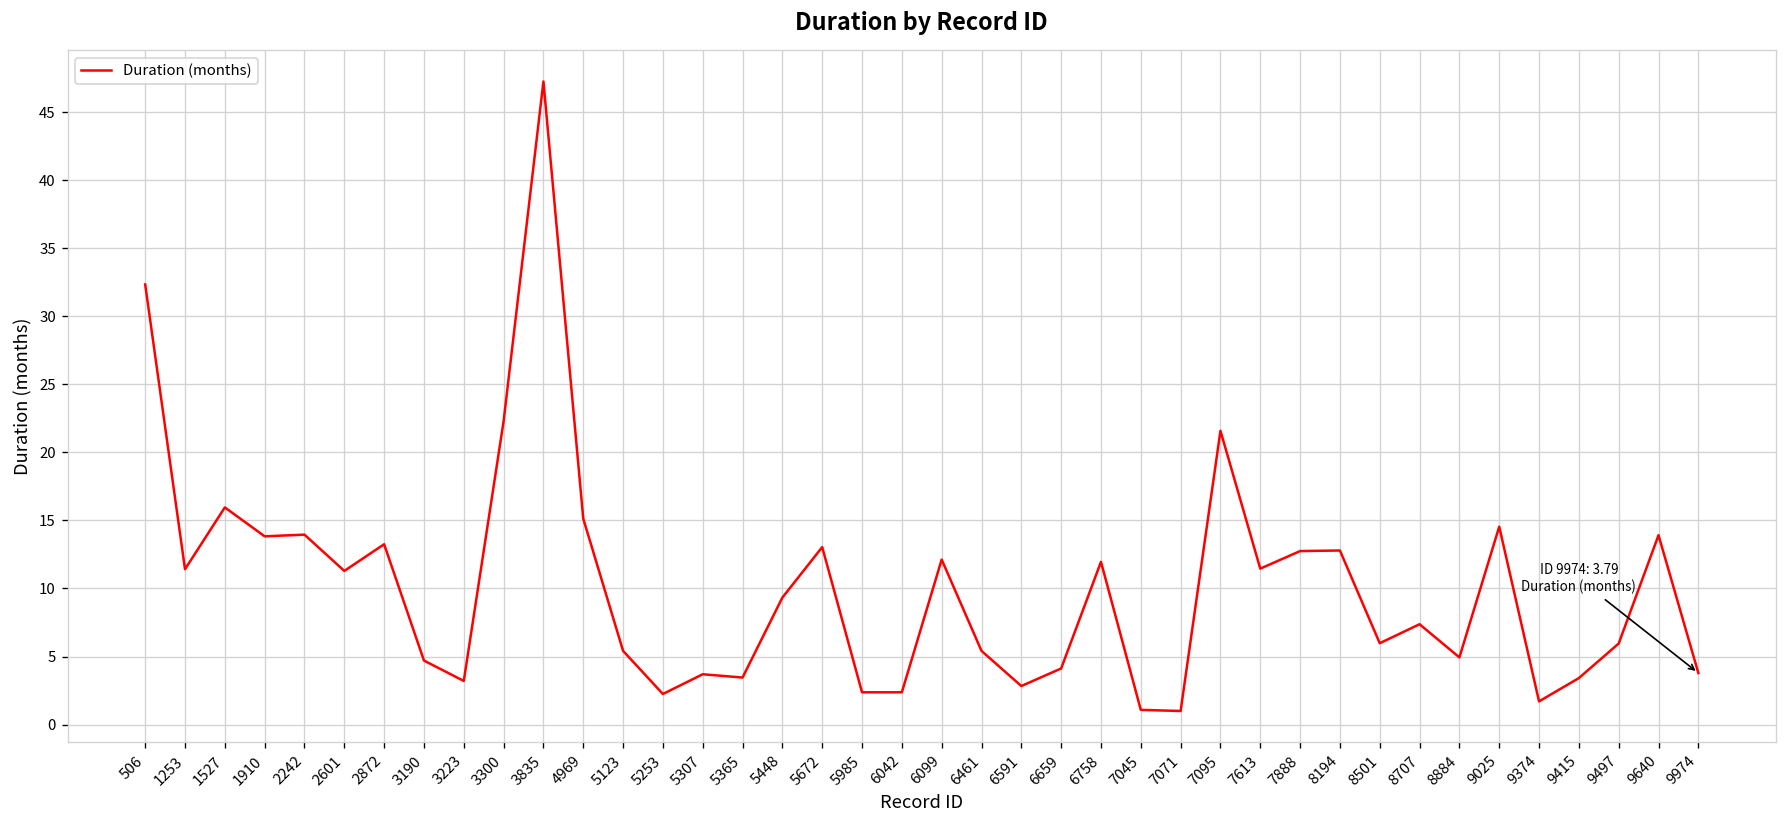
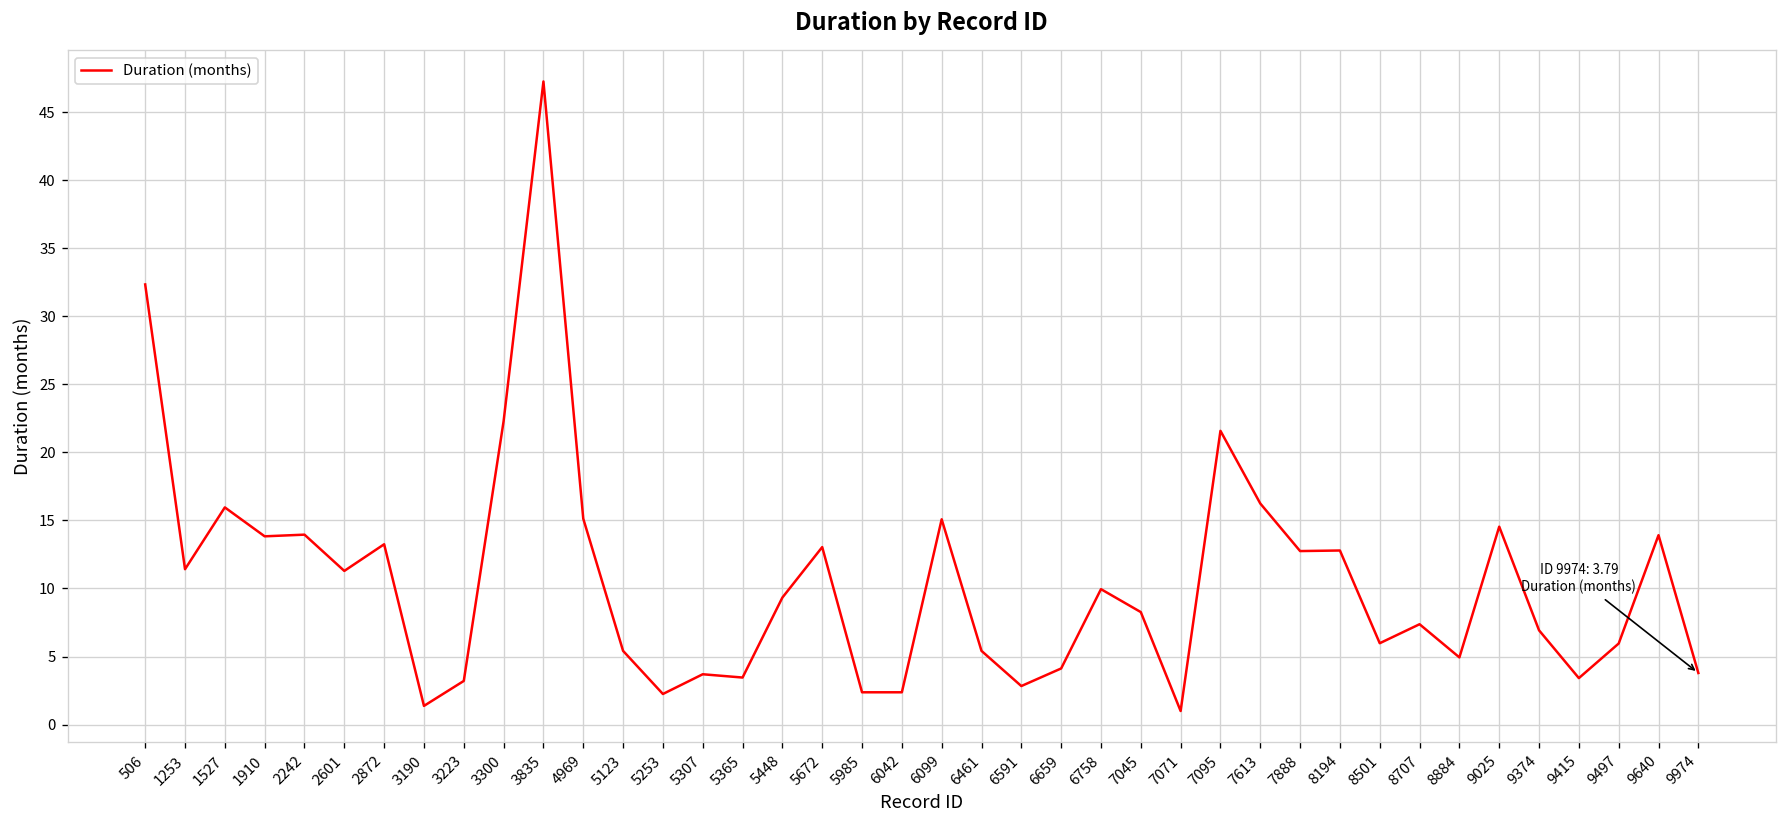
3190: 4.7 -> 1.4
6099: 12.1 -> 15.1
6758: 12.0 -> 10.0
7045: 1.1 -> 8.3
7613: 11.5 -> 16.2
9374: 1.7 -> 6.9
